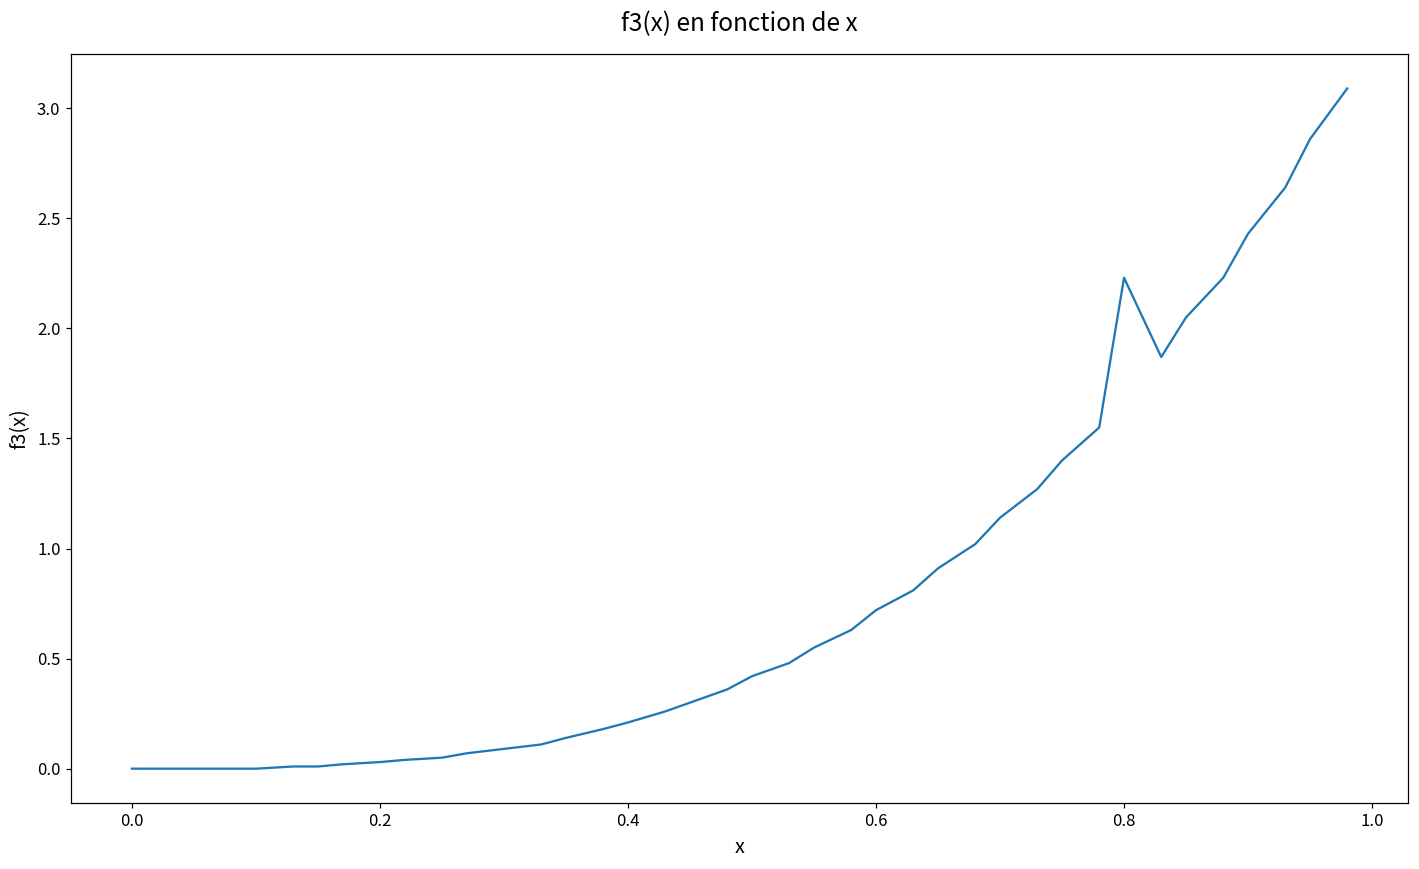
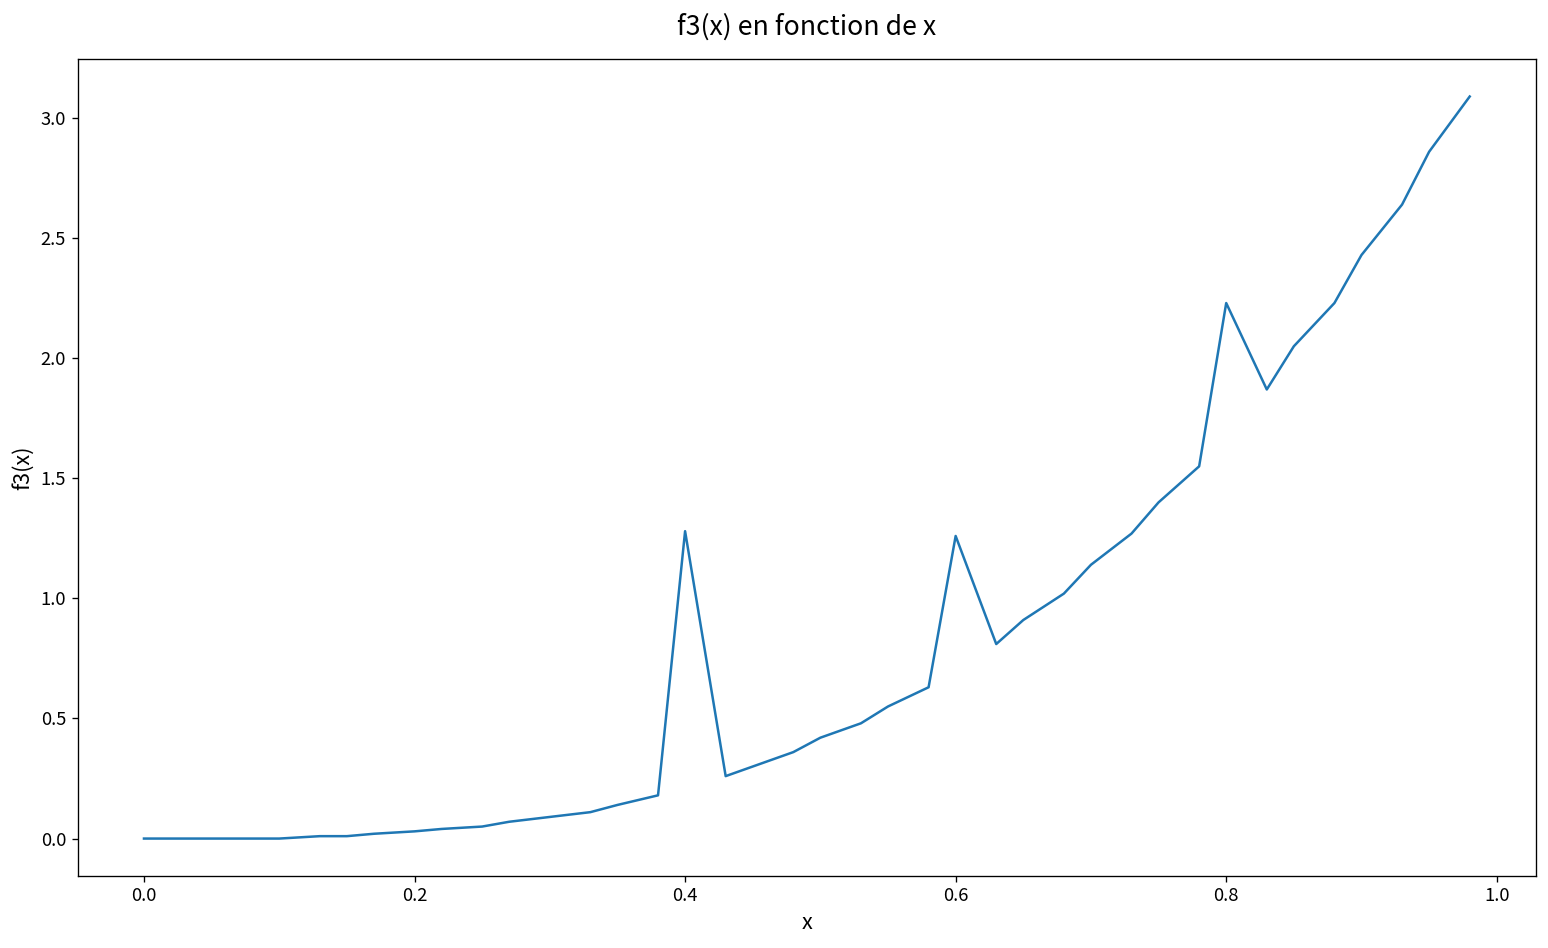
0.4: 0.21 -> 1.28
0.6: 0.72 -> 1.26
